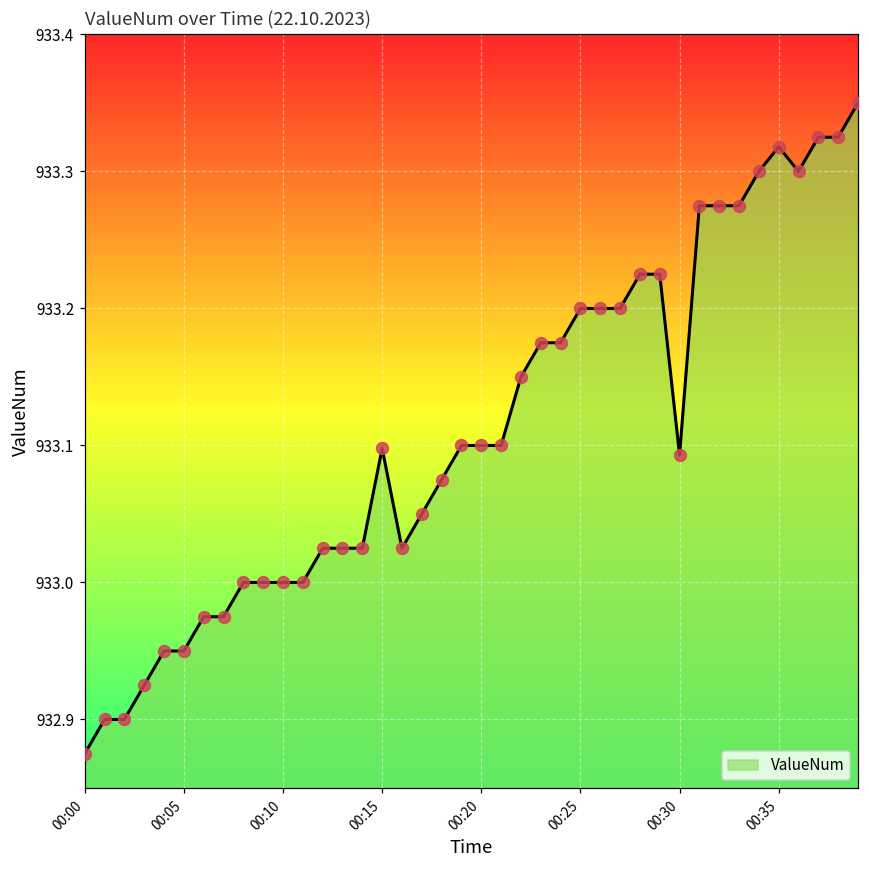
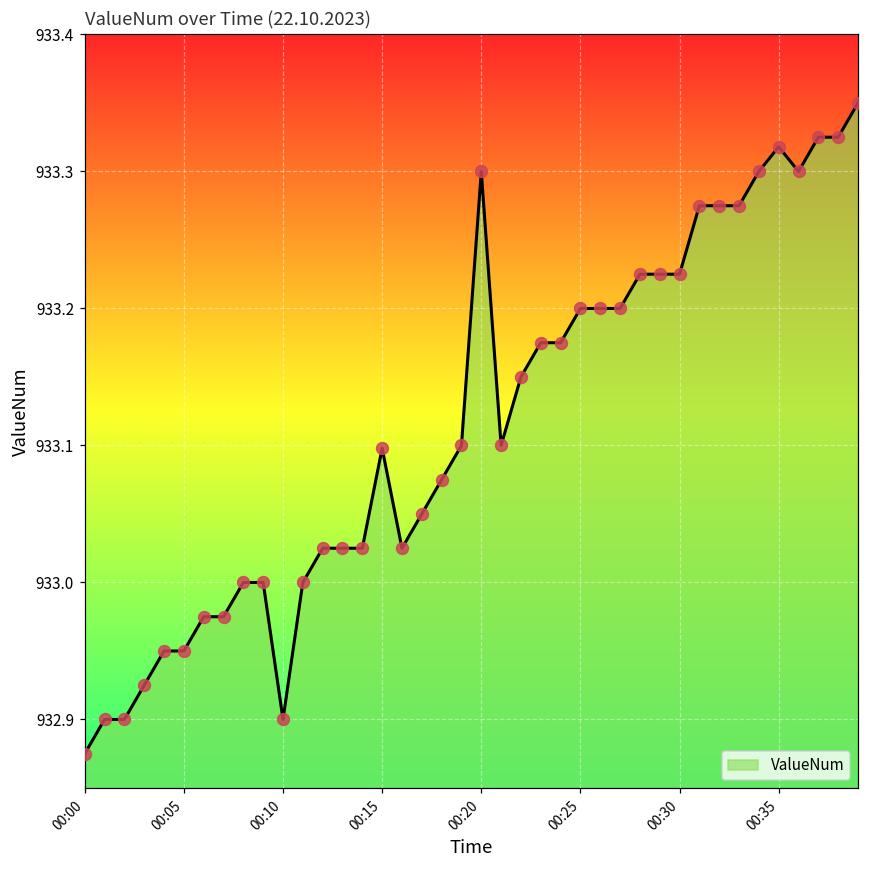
00:10: 933.0 -> 932.9
00:20: 933.1 -> 933.3
00:30: 933.093 -> 933.225
